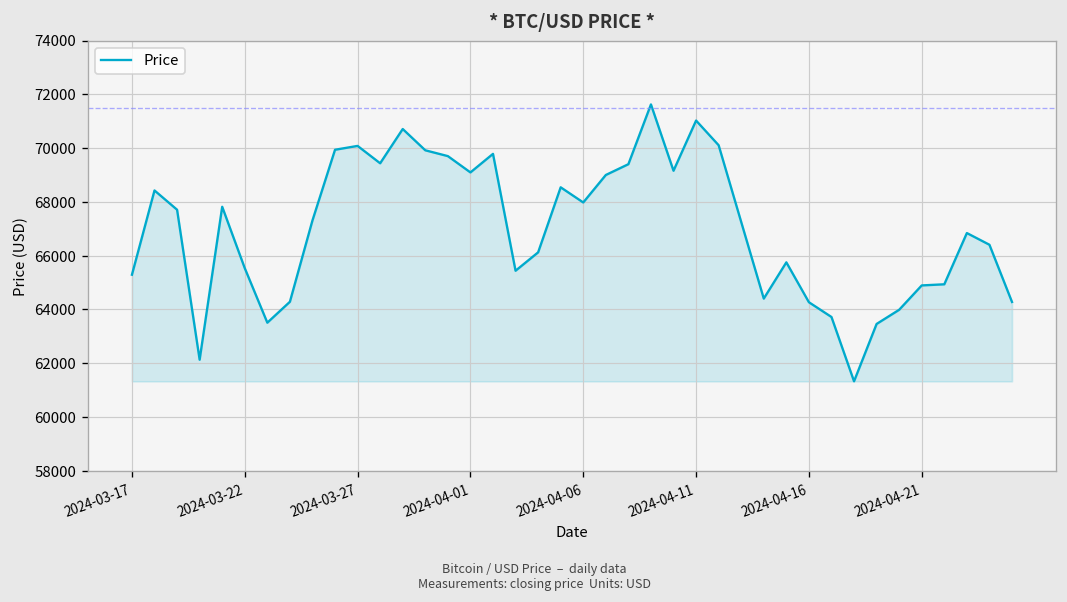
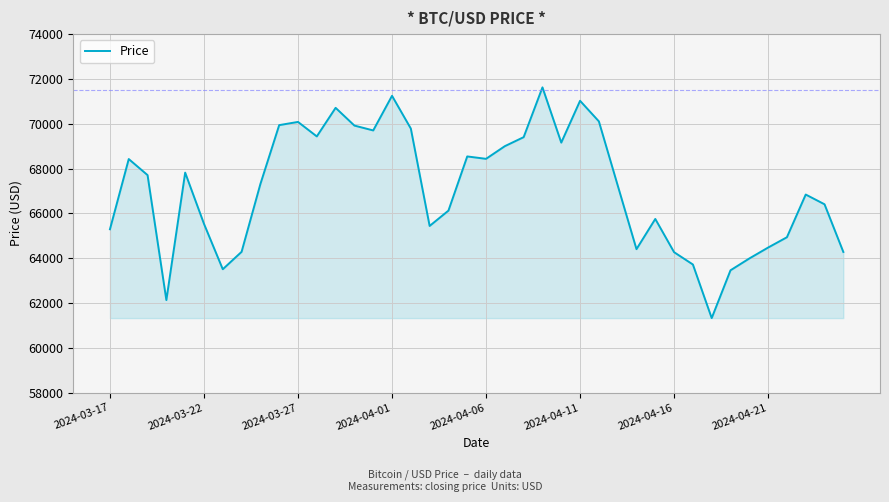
2024-04-01: 69100 -> 71200
2024-04-06: 68000 -> 68400
2024-04-21: 64900 -> 64500
